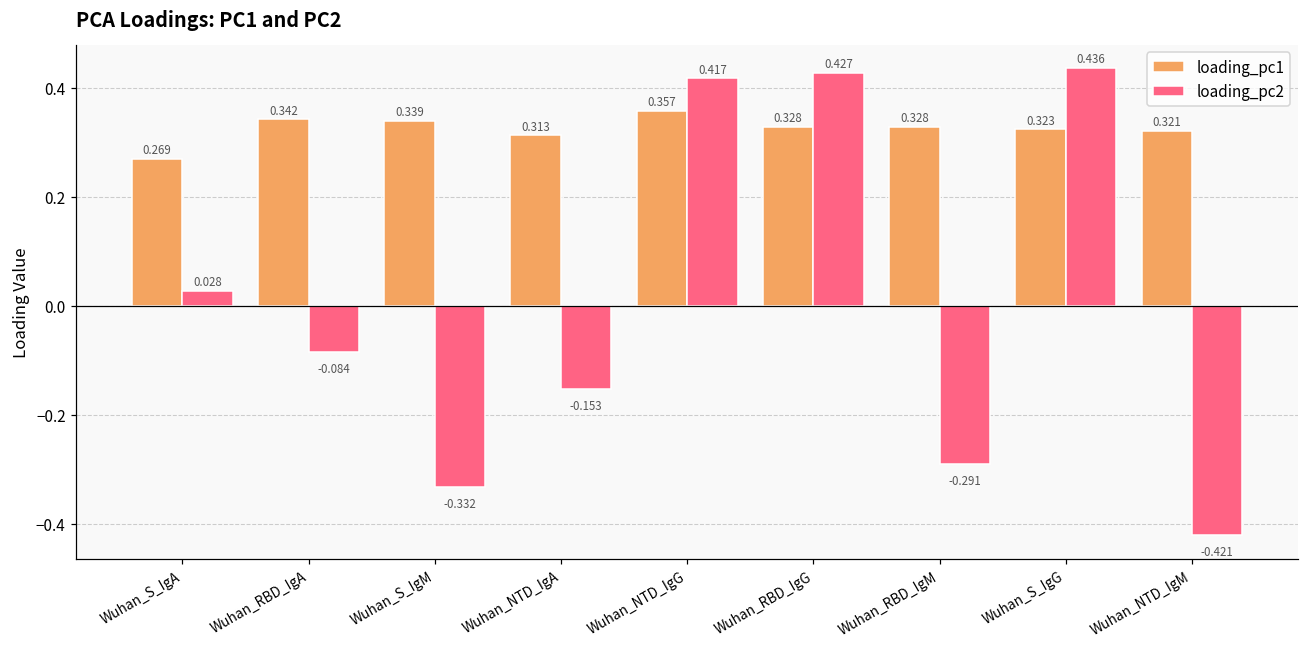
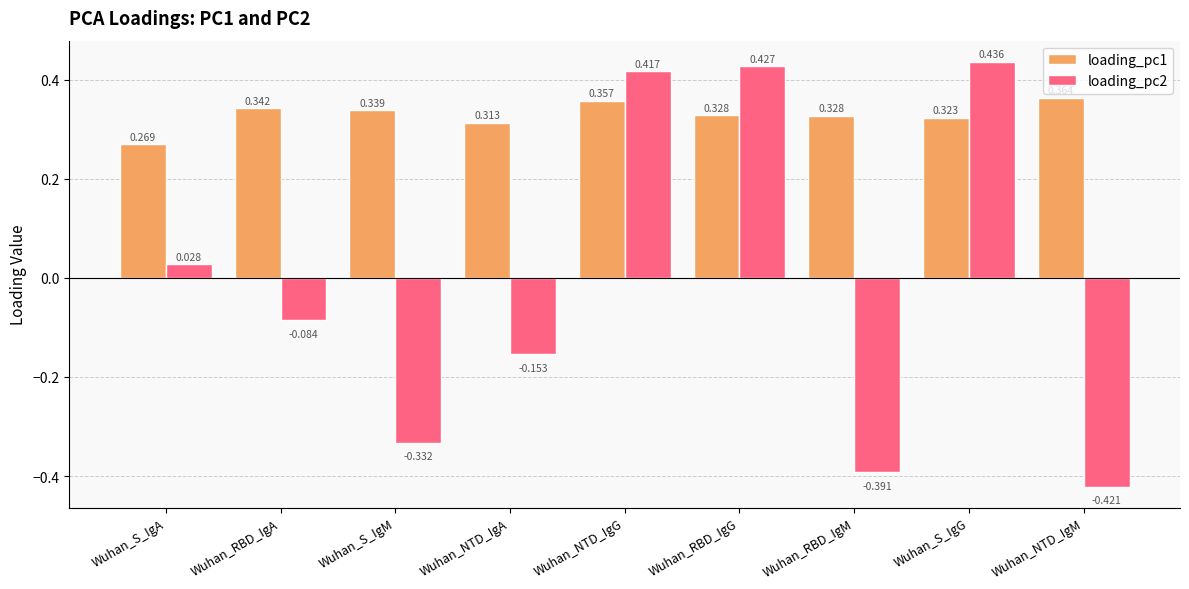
loading_pc2, Wuhan_RBD_IgM: -0.291 -> -0.391
loading_pc1, Wuhan_NTD_IgM: 0.32 -> 0.36
